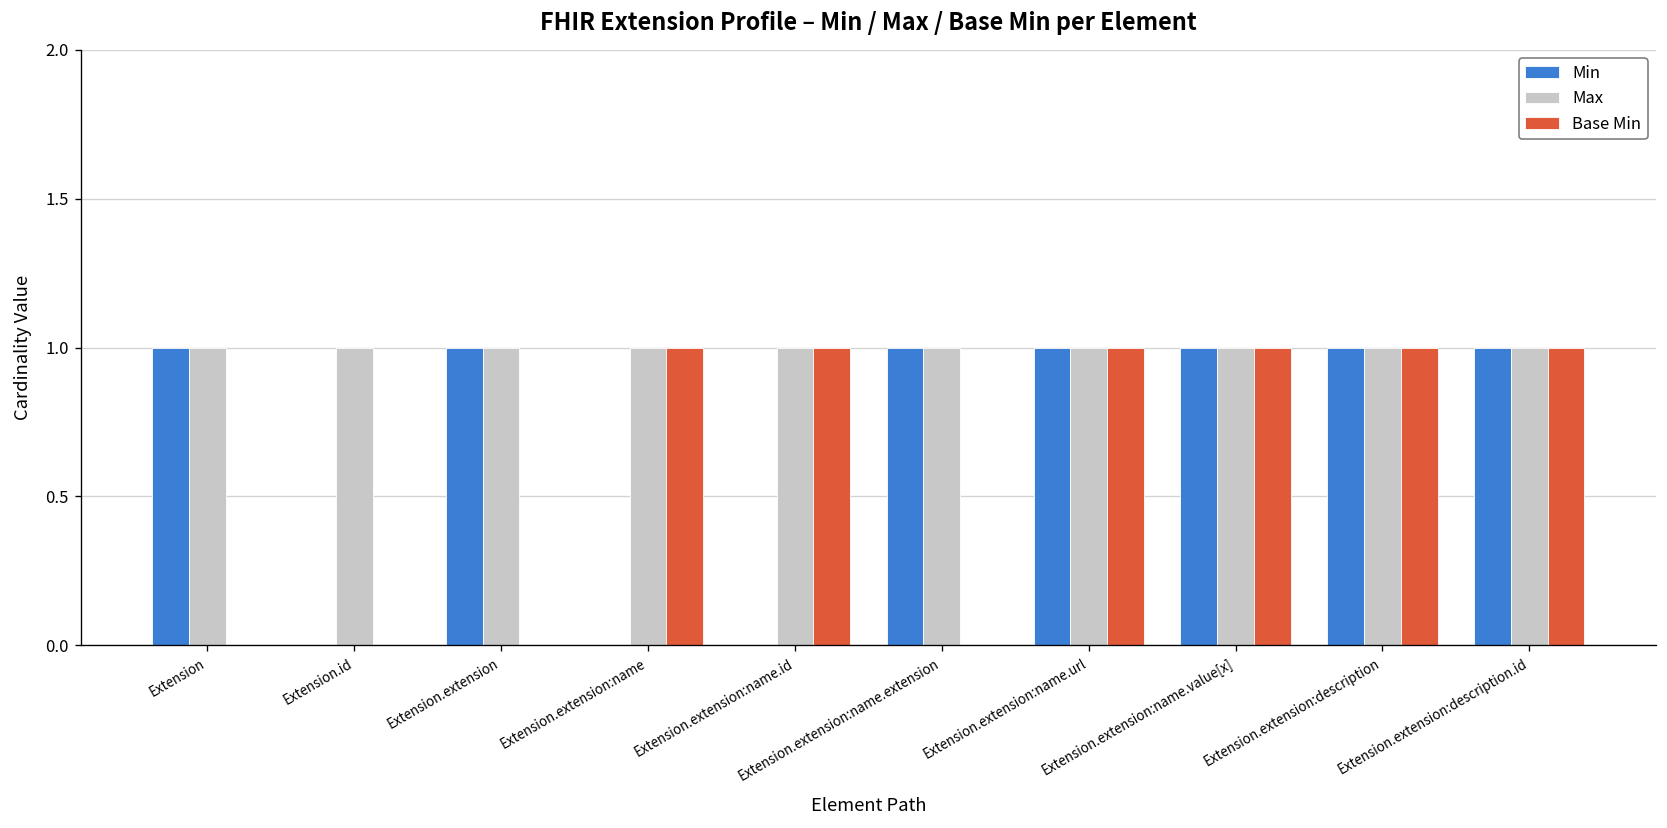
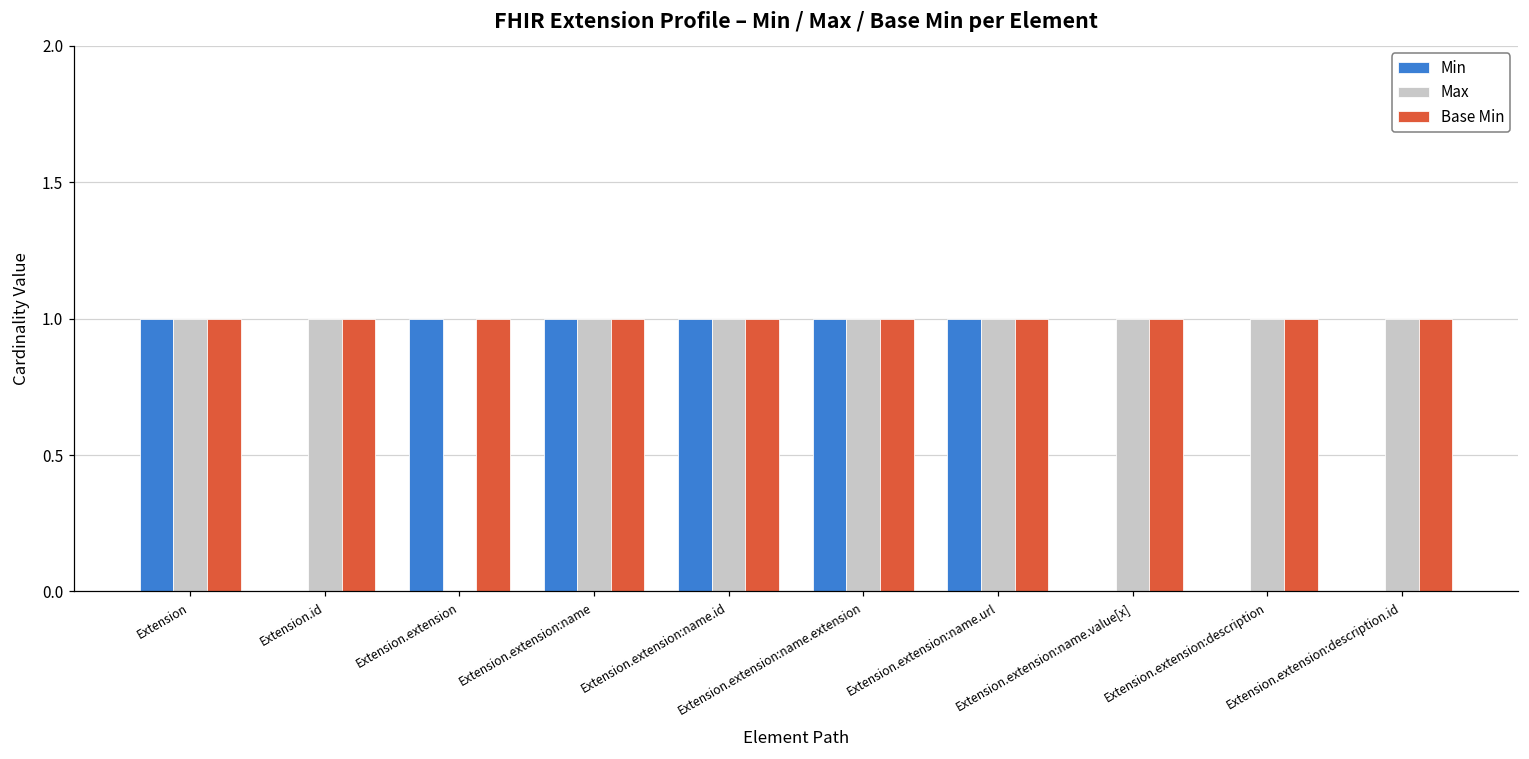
Base Min, Extension: 0 -> 1
Base Min, Extension.id: 0 -> 1
Max, Extension.extension: 1 -> 0
Base Min, Extension.extension: 0 -> 1
Min, Extension.extension:name: 0 -> 1
Min, Extension.extension:name.id: 0 -> 1
Base Min, Extension.extension:name.extension: 0 -> 1
Min, Extension.extension:name.value[x]: 1 -> 0
Min, Extension.extension:description: 1 -> 0
Min, Extension.extension:description.id: 1 -> 0
